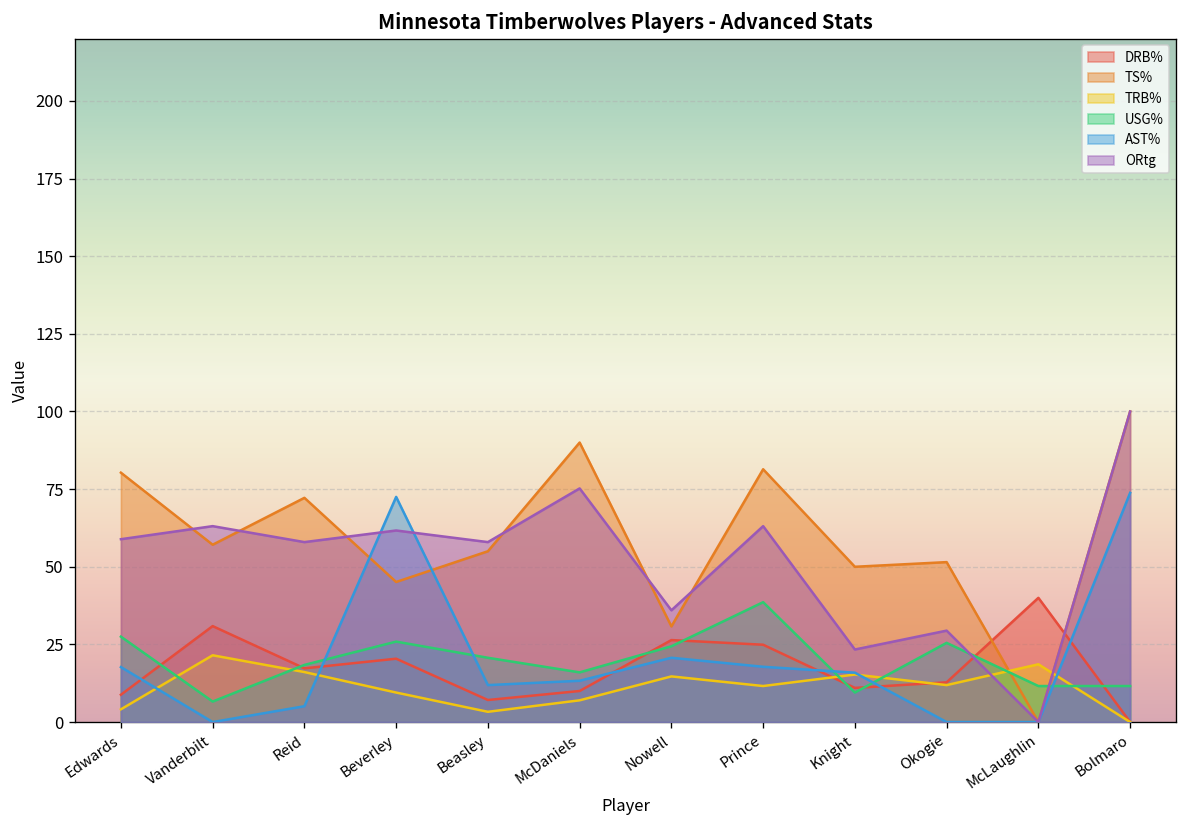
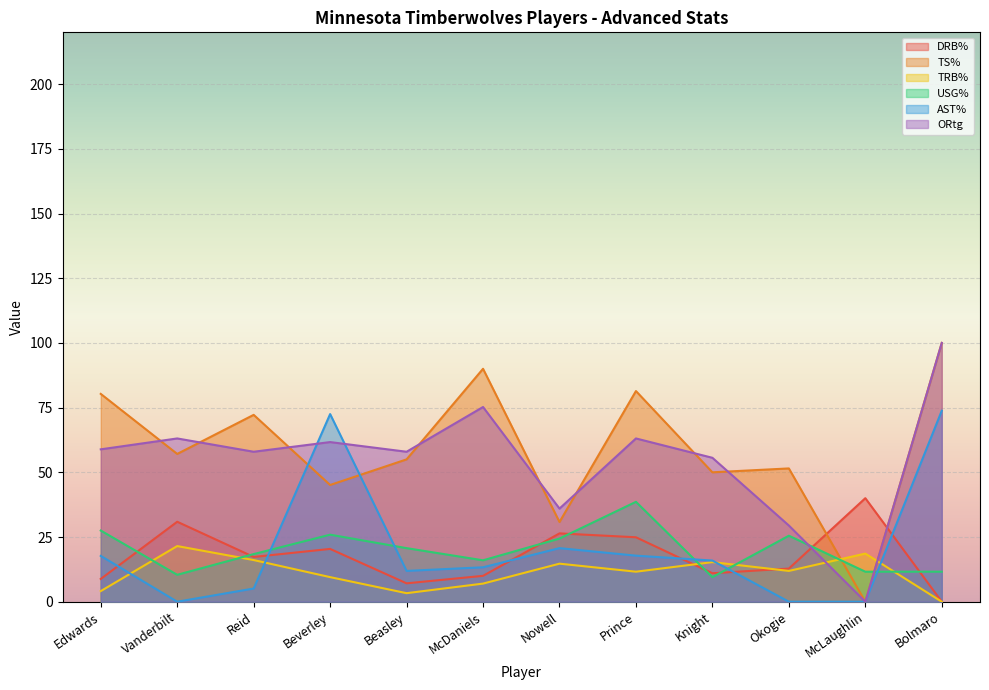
USG%, Vanderbilt: 7 -> 10
ORtg, Knight: 23 -> 56
